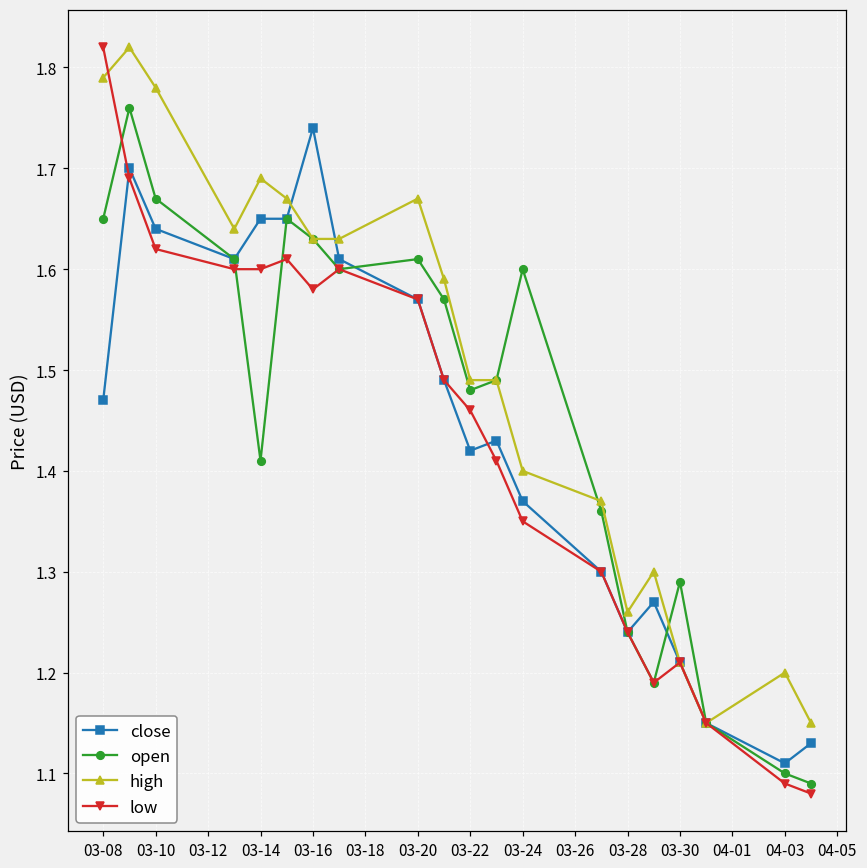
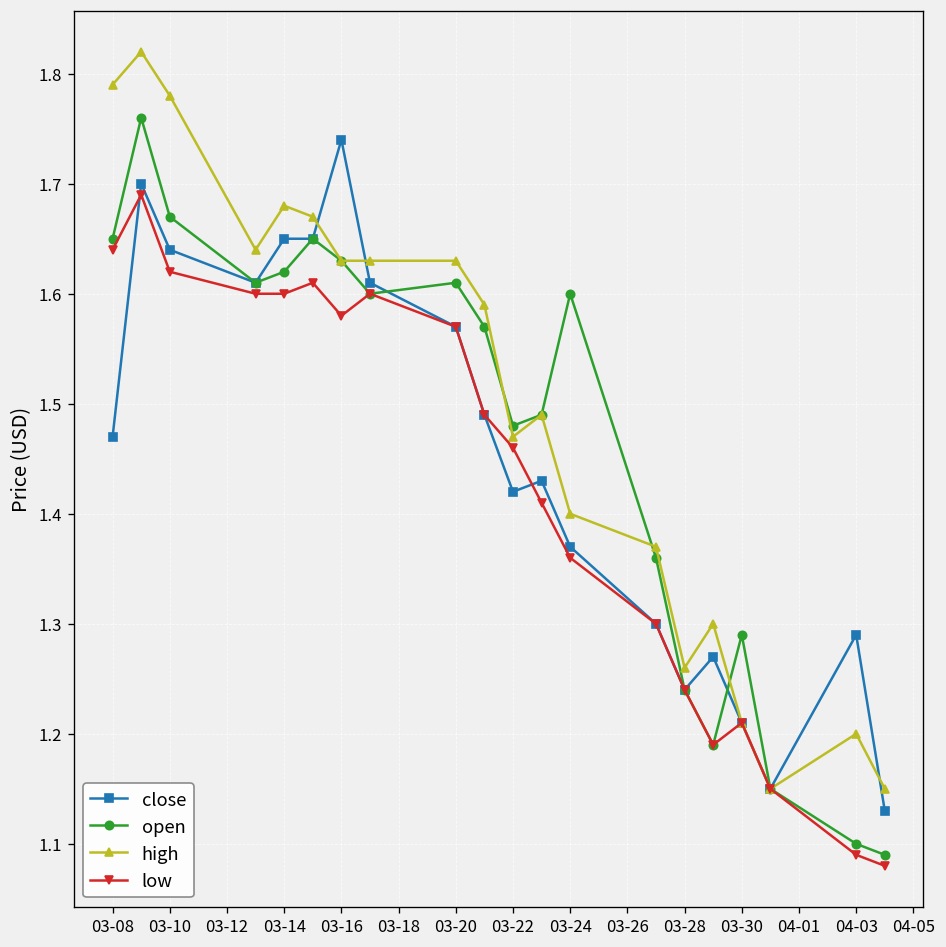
low, 03-08: 1.82 -> 1.64
open, 03-14: 1.41 -> 1.62
high, 03-14: 1.69 -> 1.68
high, 03-20: 1.67 -> 1.63
high, 03-22: 1.49 -> 1.47
low, 03-24: 1.35 -> 1.36
close, 04-03: 1.11 -> 1.29
